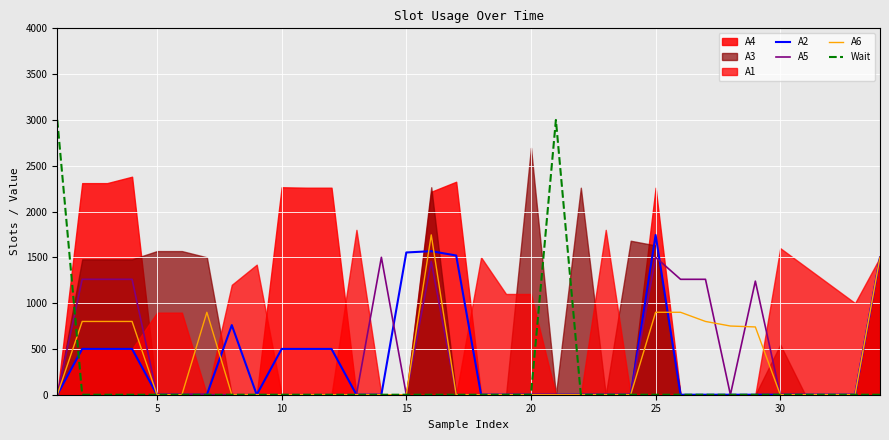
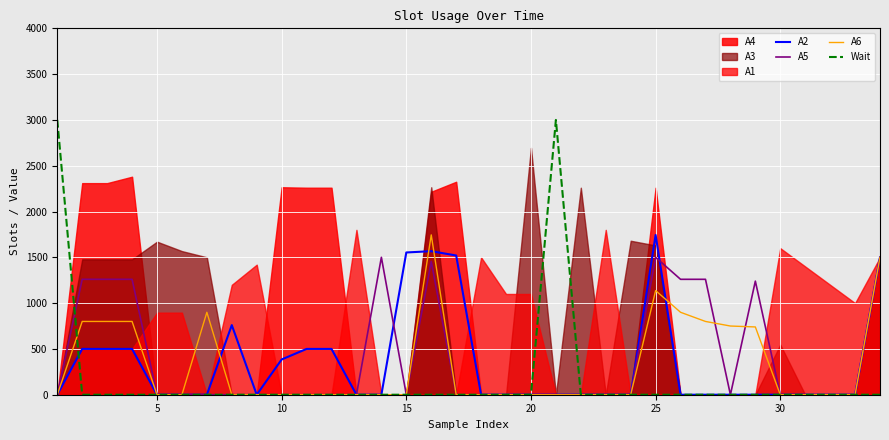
A3, 5: 1600 -> 1700
A2, 10: 500 -> 400
A6, 25: 900 -> 1100
